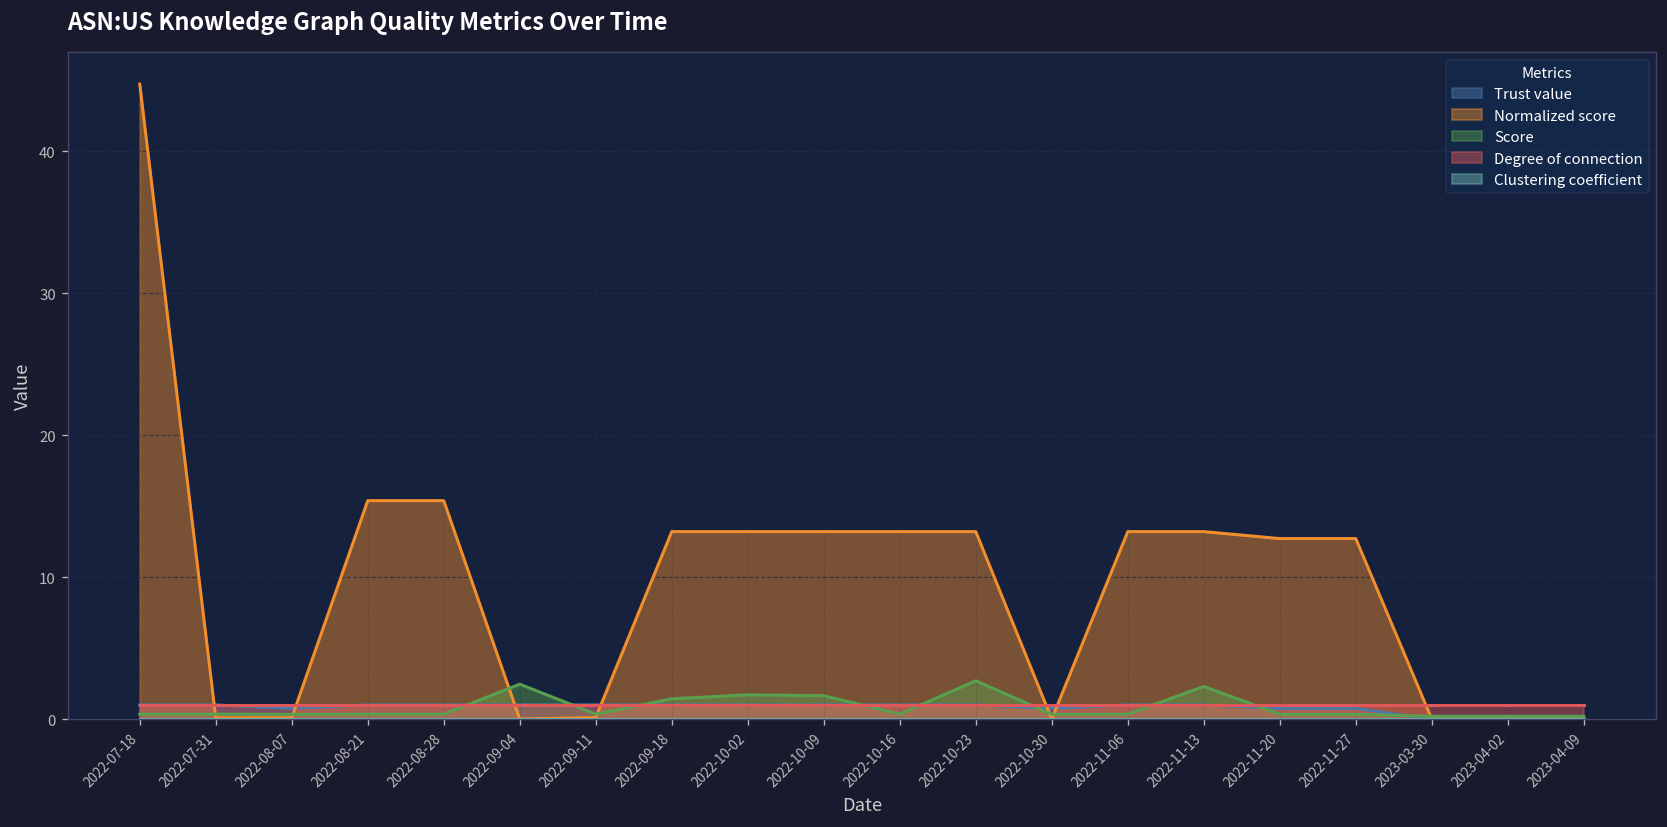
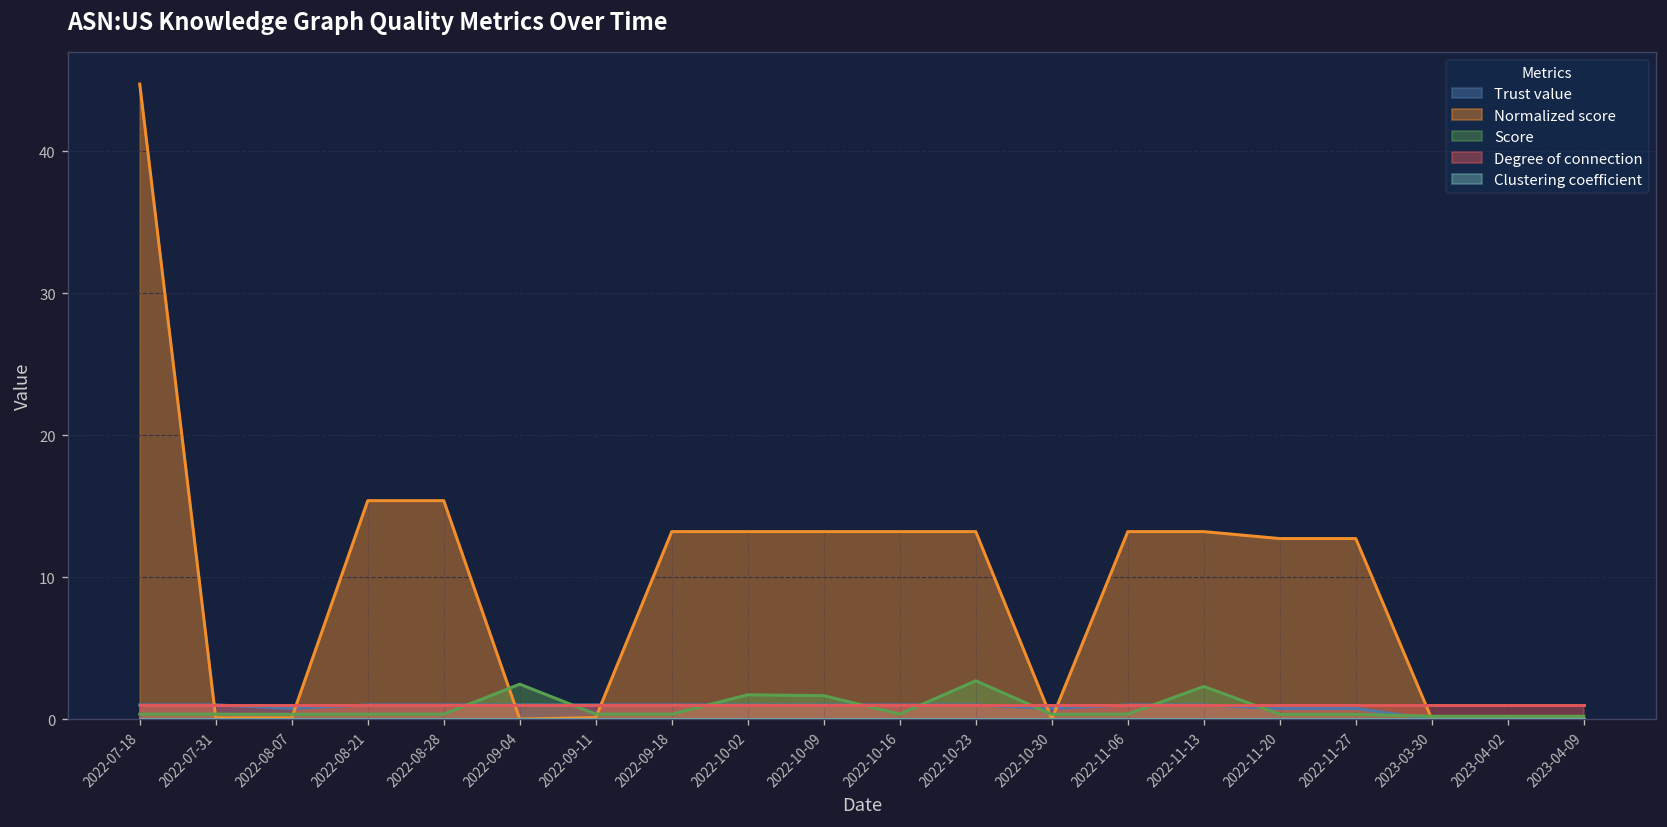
Score, 2022-09-18: 1.4 -> 0.4
